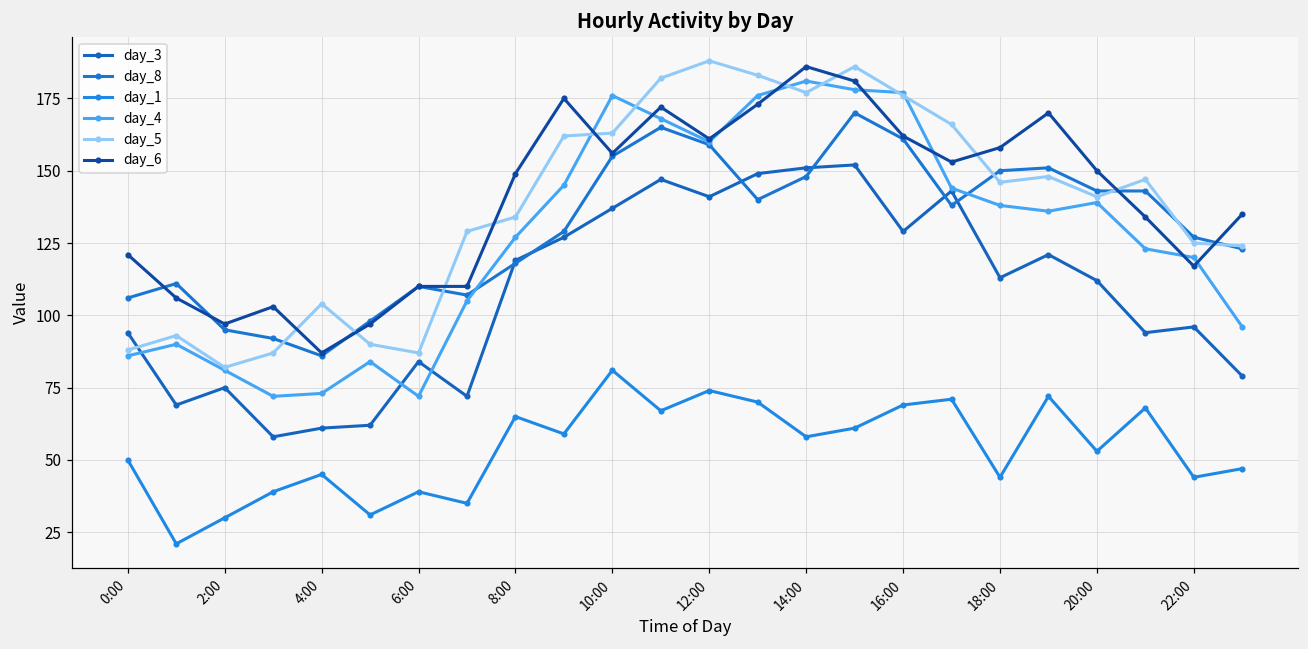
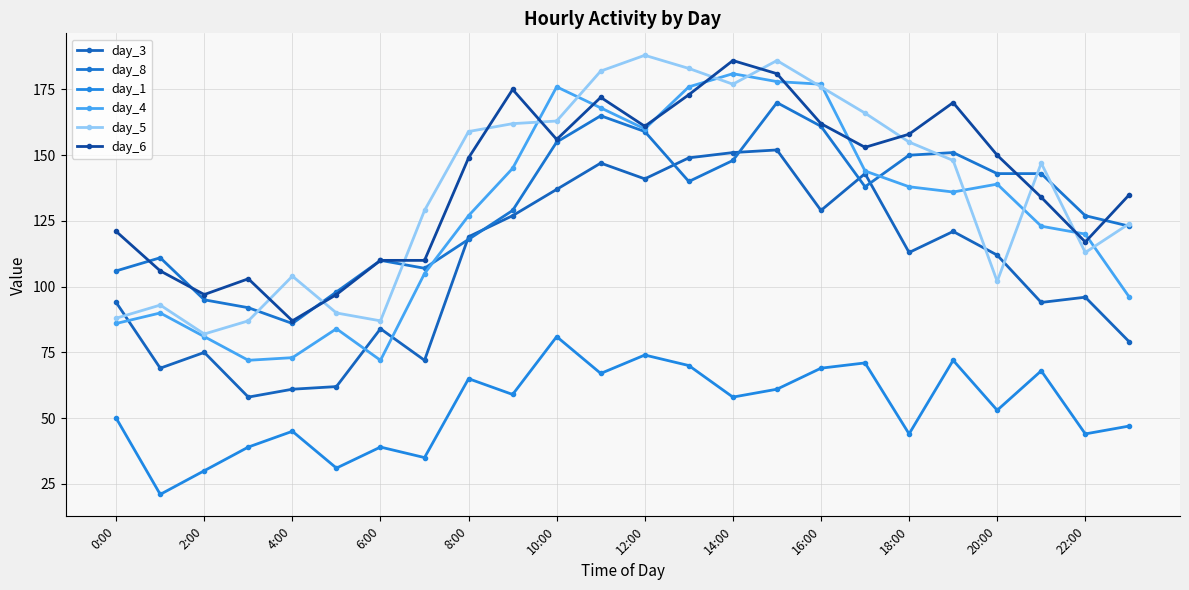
day_5, 8:00: 134 -> 159
day_5, 18:00: 146 -> 155
day_5, 20:00: 141 -> 102
day_5, 22:00: 125 -> 113
